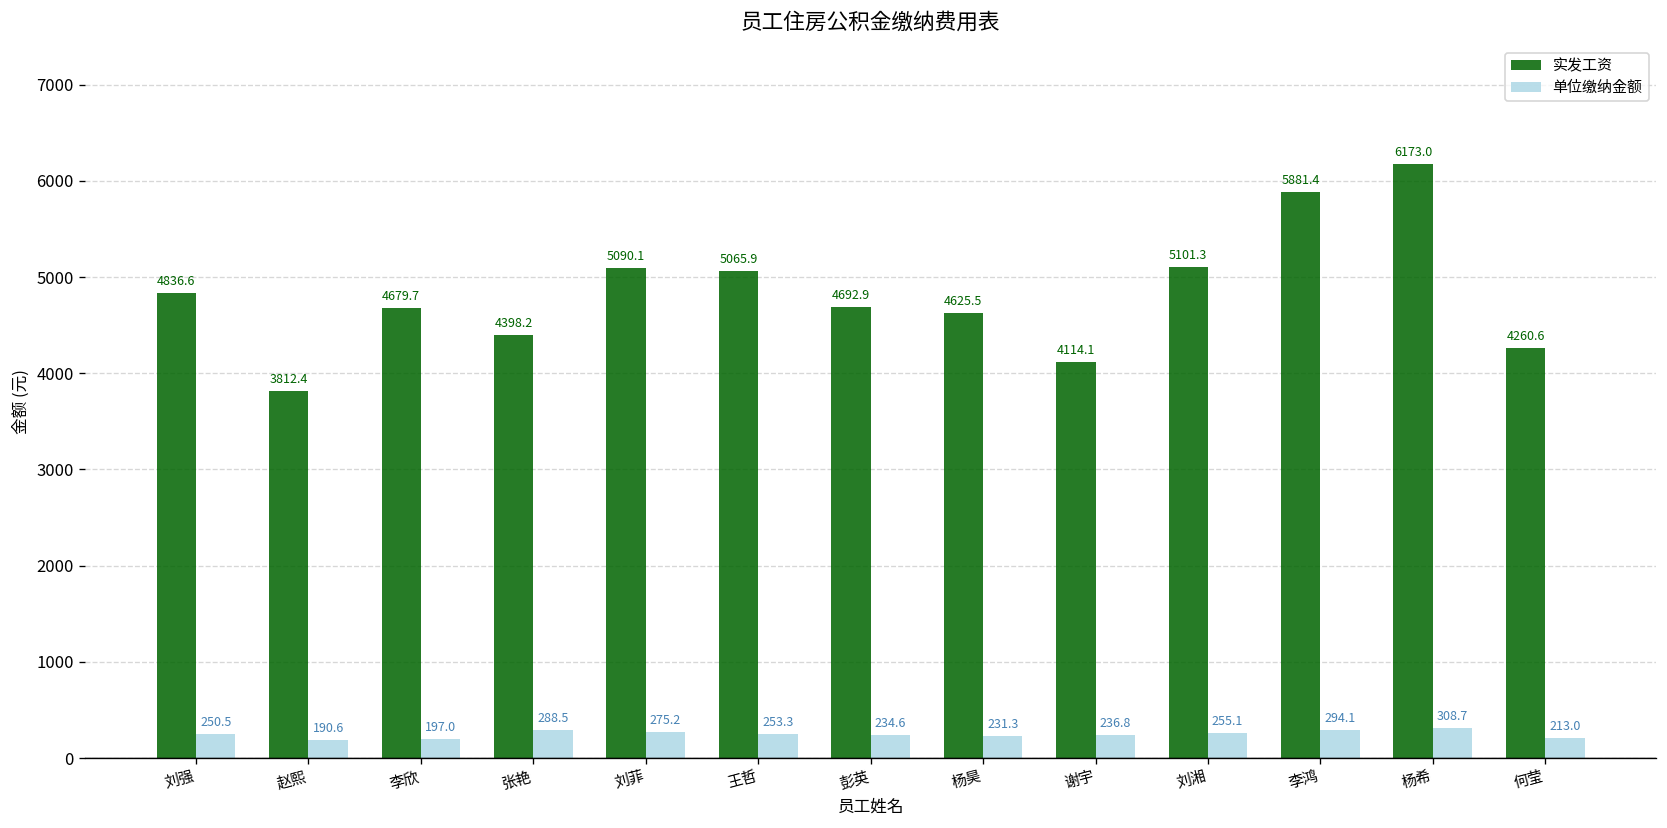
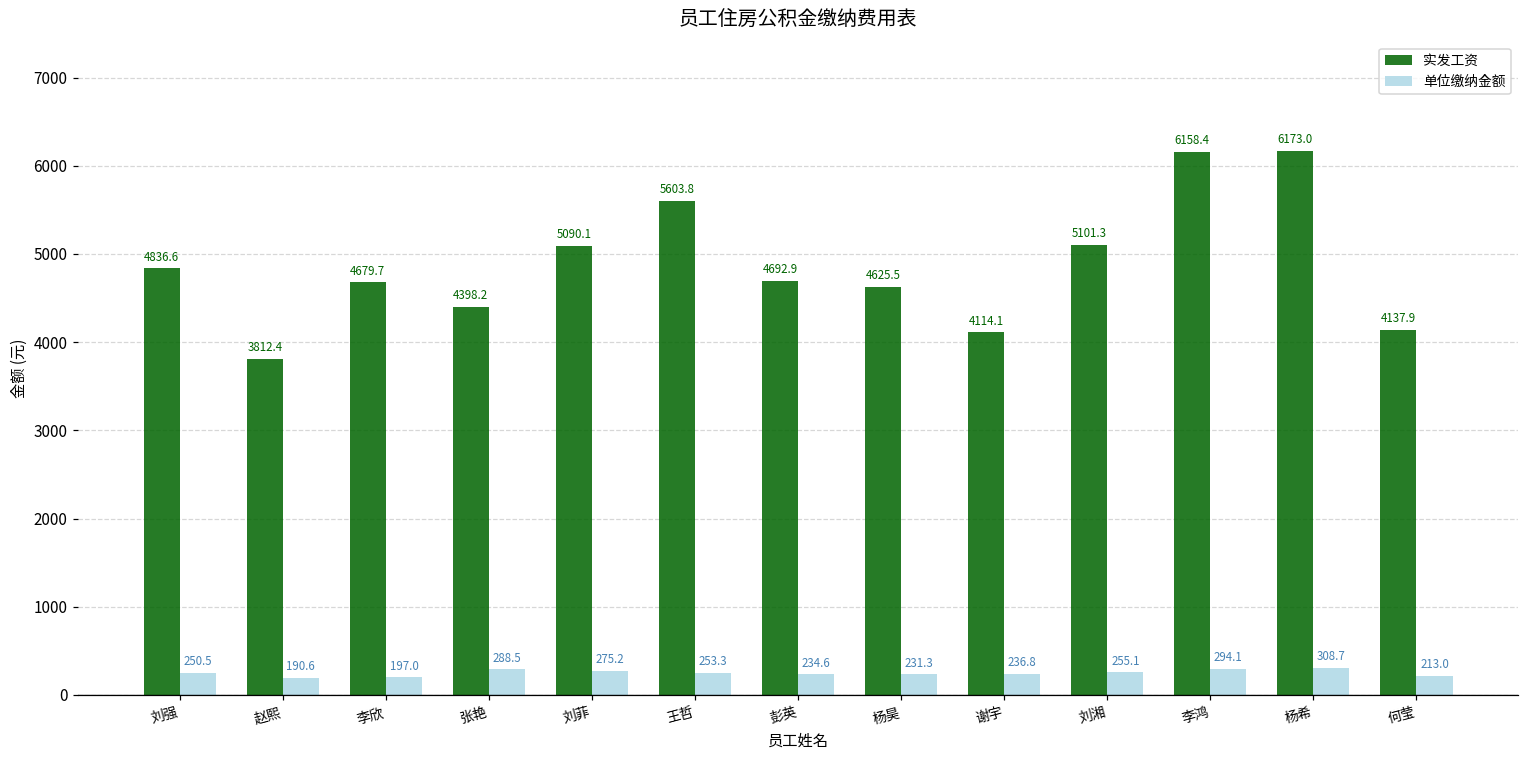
实发工资, 王哲: 5065.9 -> 5603.8
实发工资, 李鸿: 5881.4 -> 6158.4
实发工资, 何莹: 4260.6 -> 4137.9
